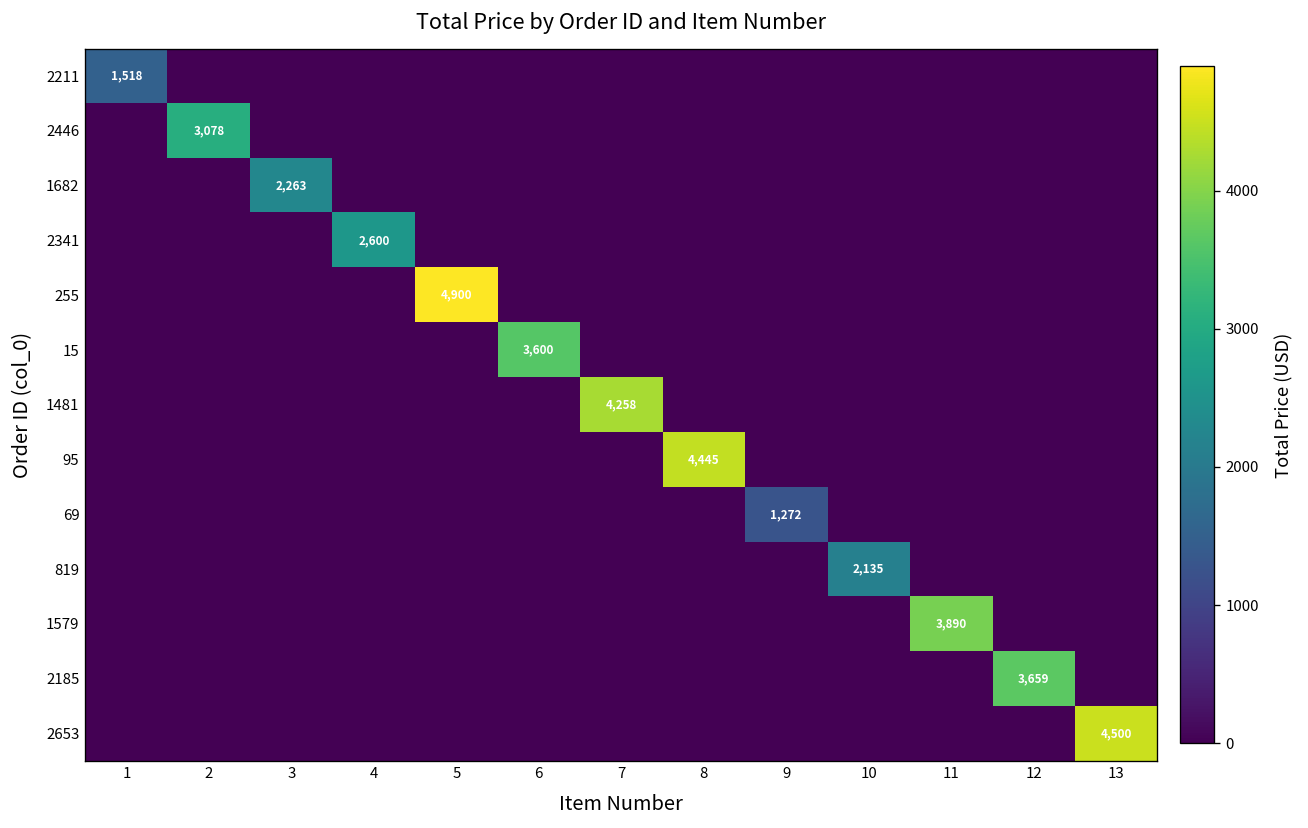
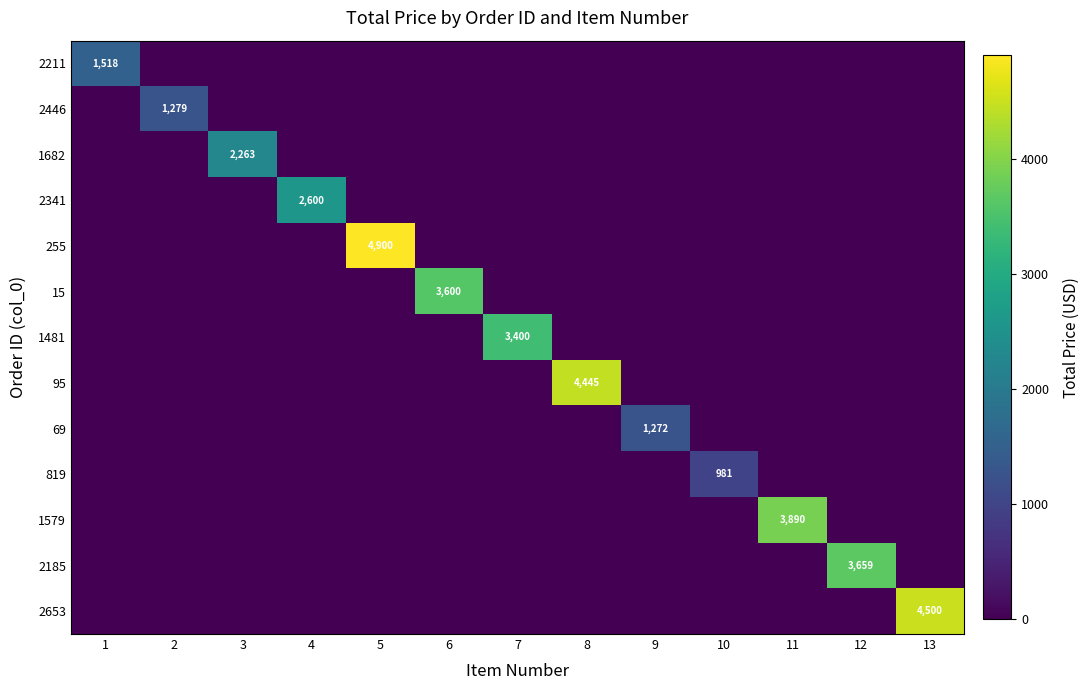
2446, 2: 3,078 -> 1,279
1481, 7: 4,258 -> 3,400
819, 10: 2,135 -> 981
